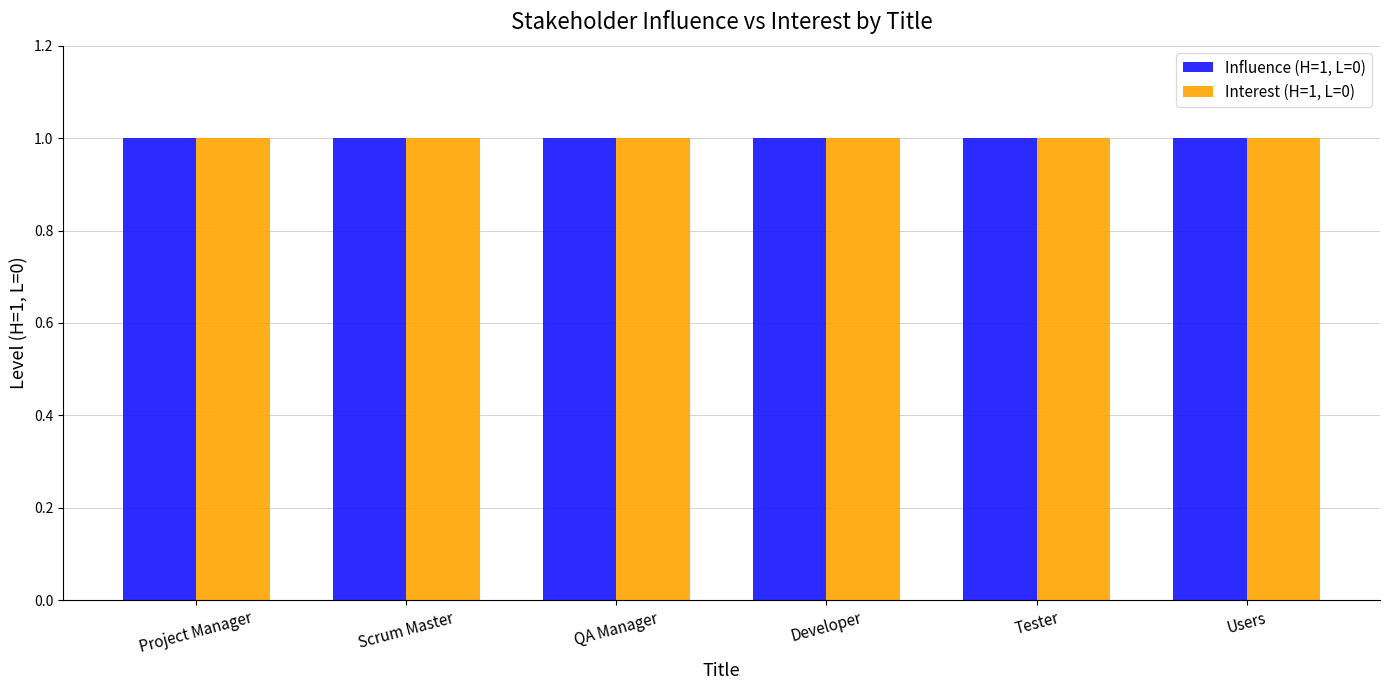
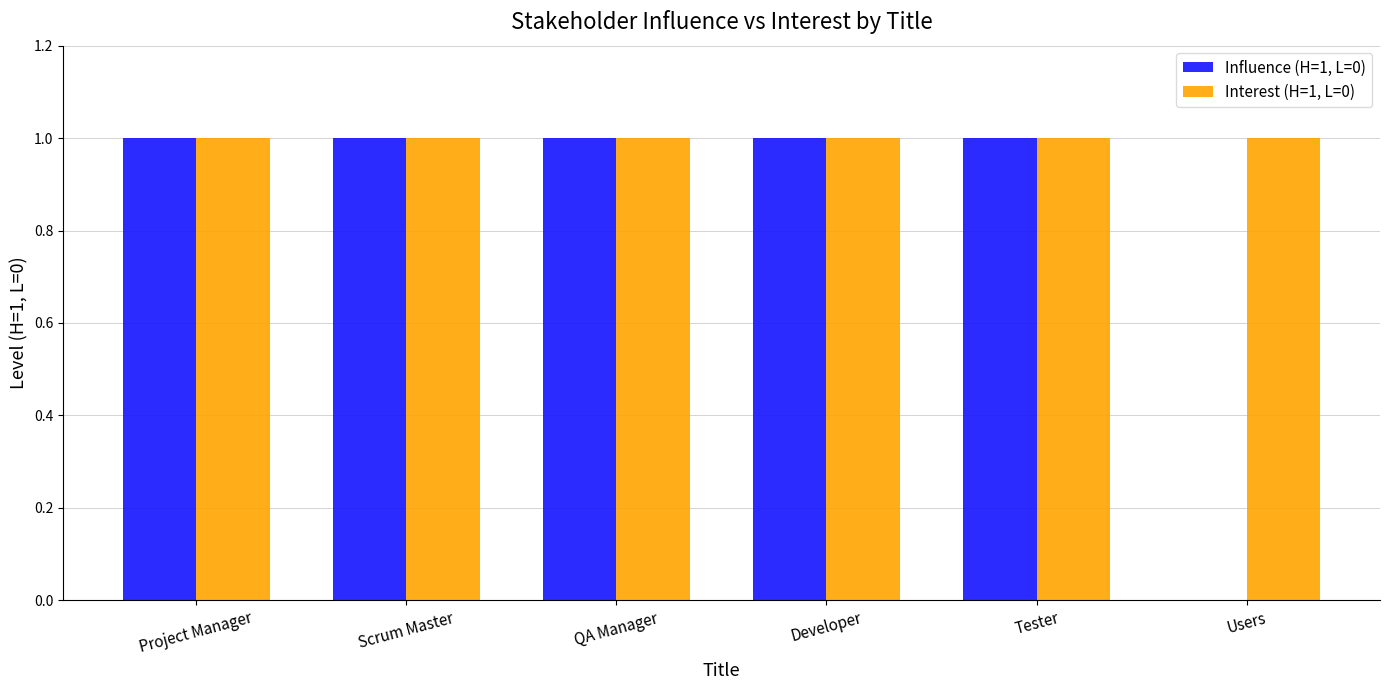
Influence (H=1, L=0), Users: 1 -> 0
